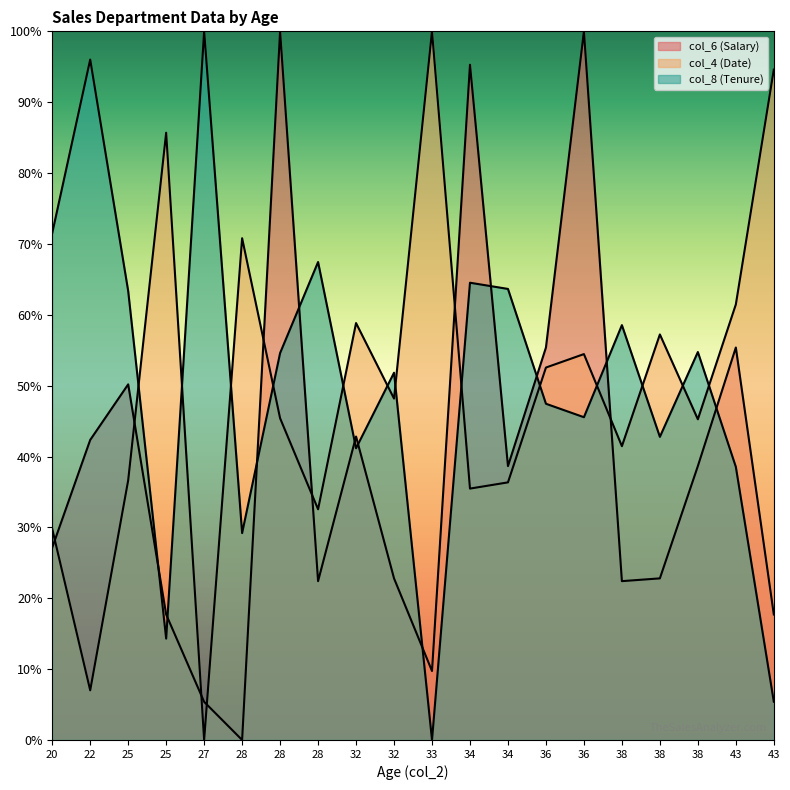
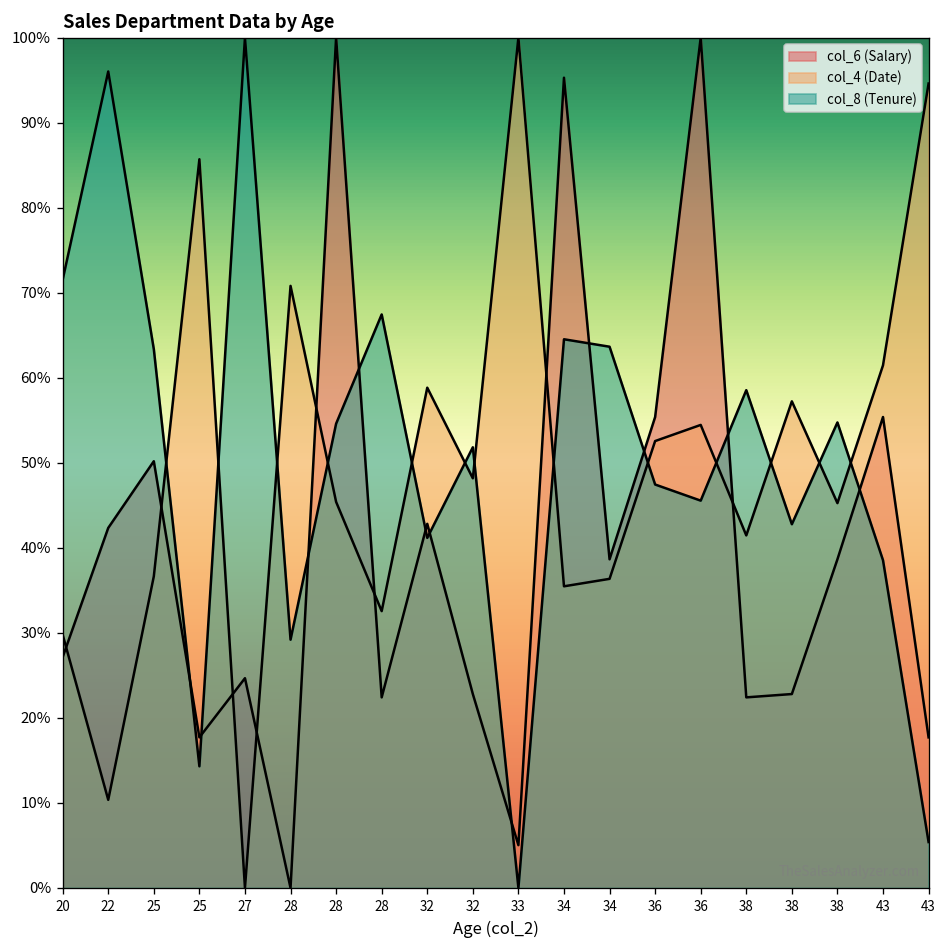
col_4 (Date), 22: 7% -> 10%
col_6 (Salary), 27: 5% -> 25%
col_6 (Salary), 33: 10% -> 5%
